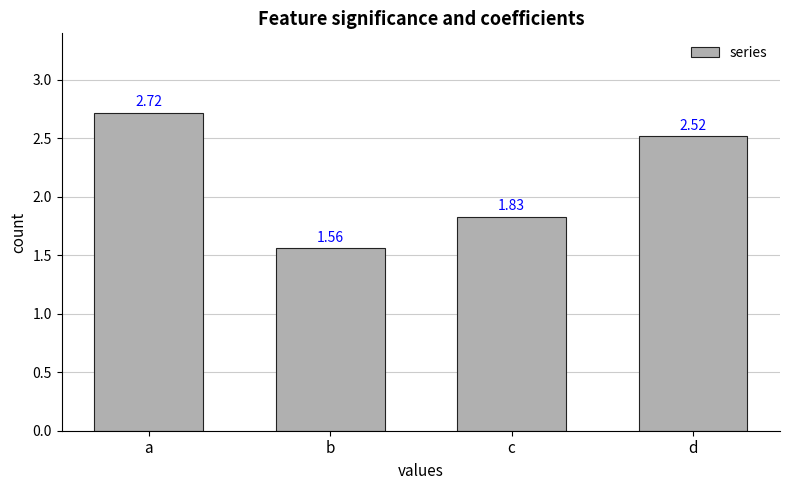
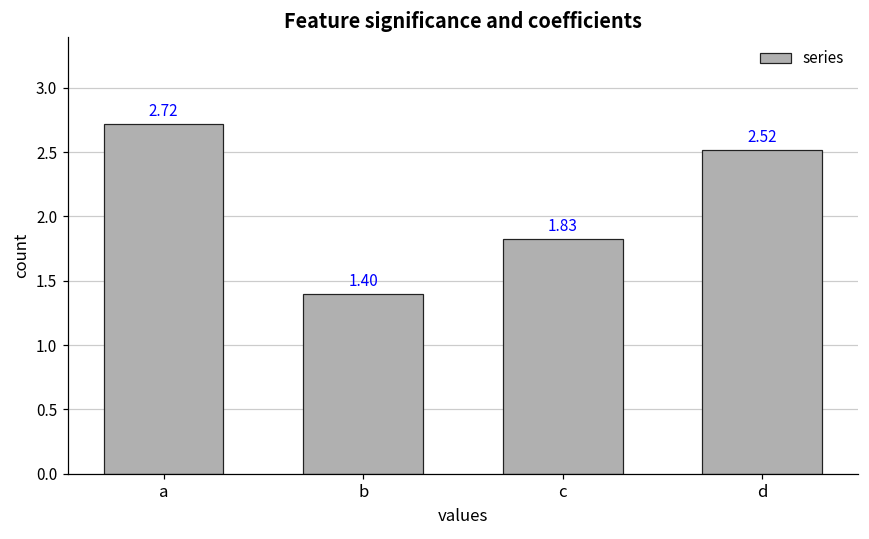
b: 1.56 -> 1.40
